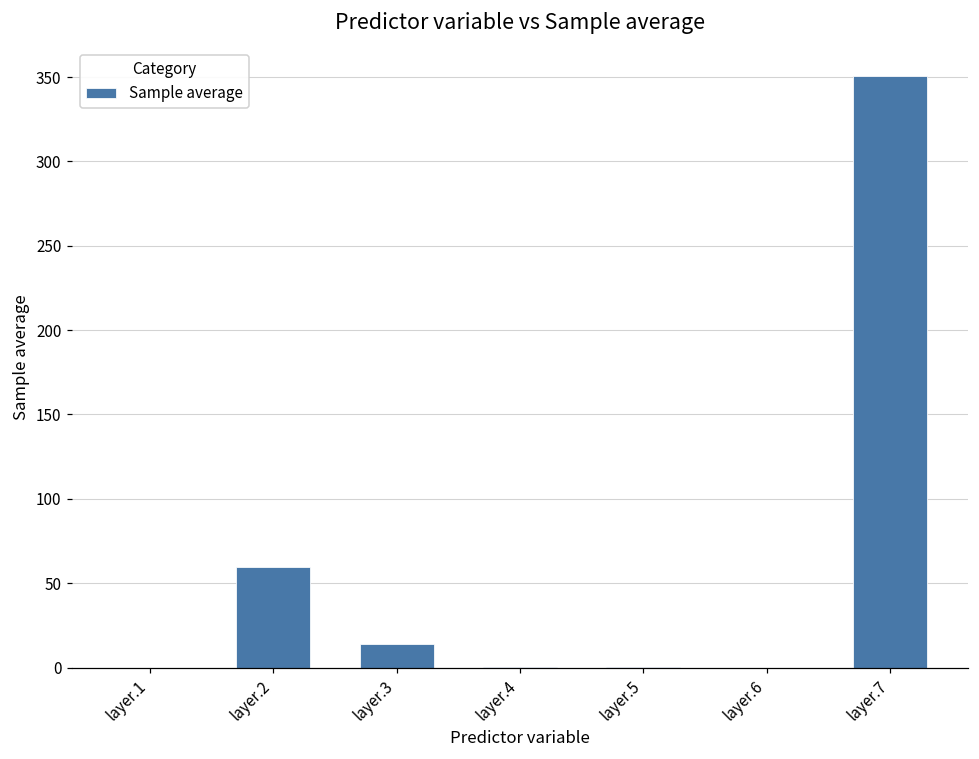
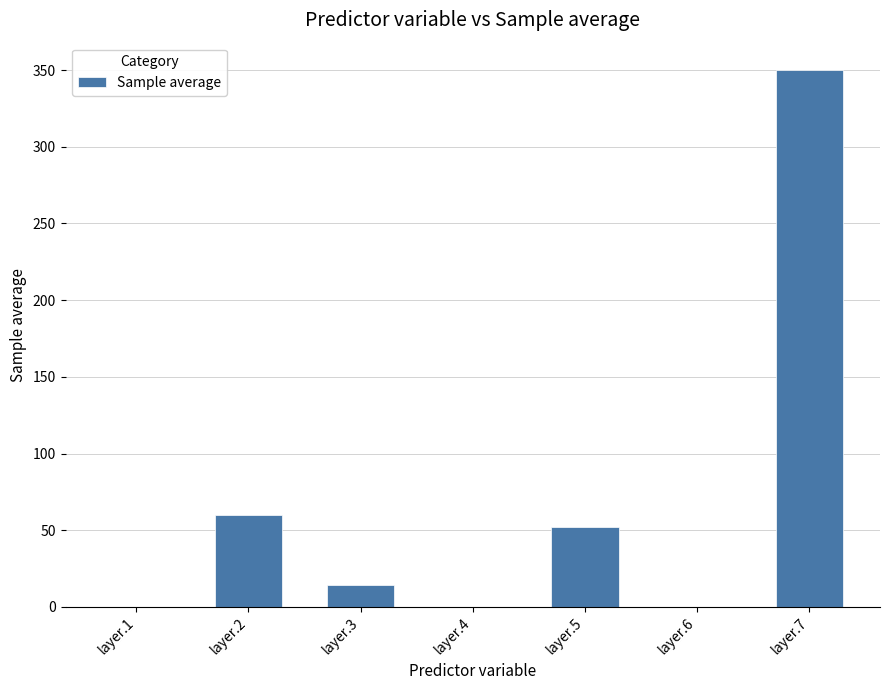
layer.5: 0 -> 52
